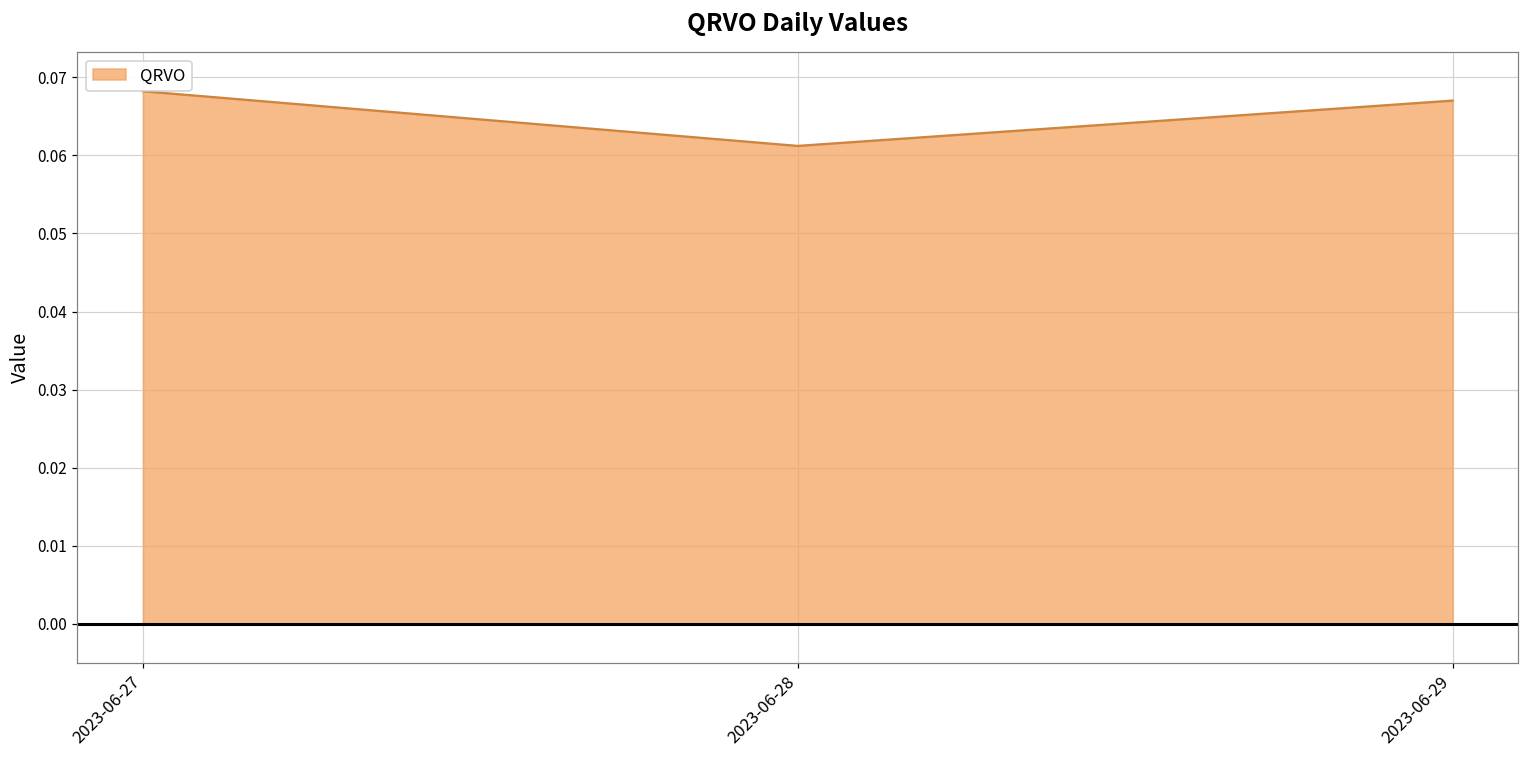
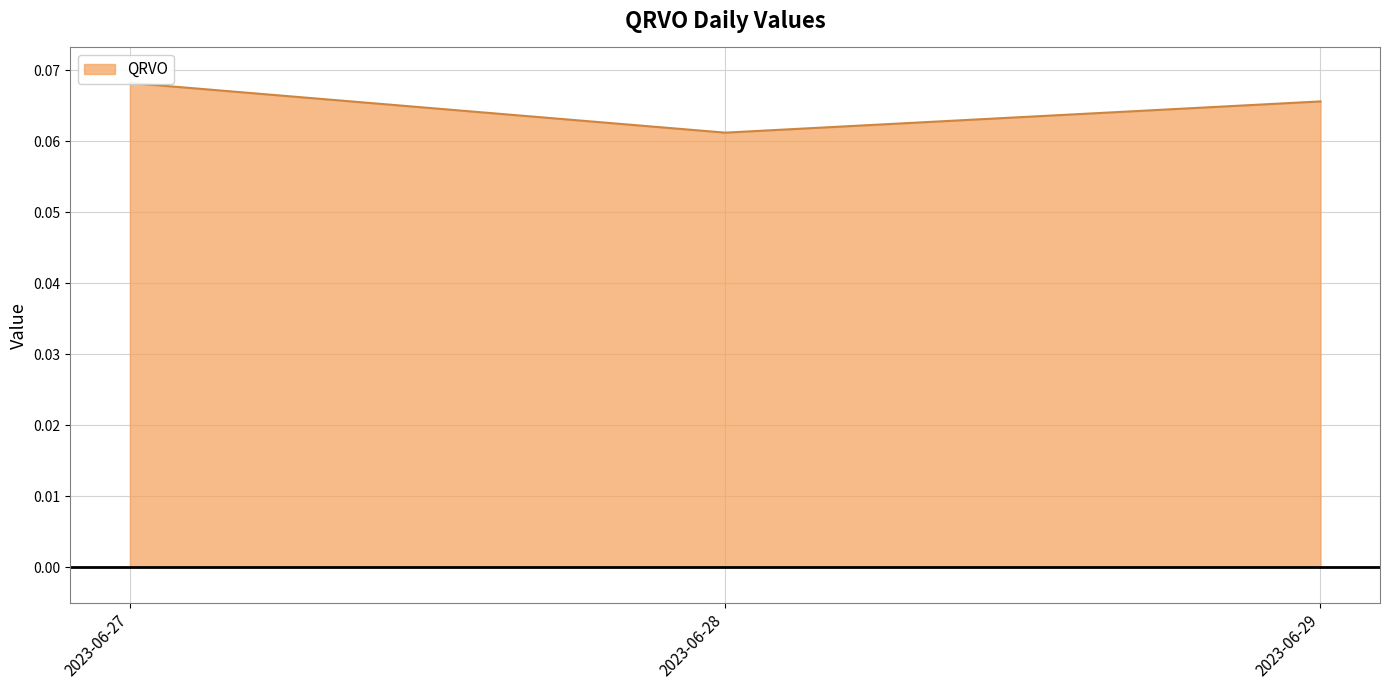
2023-06-29: 0.067 -> 0.066
